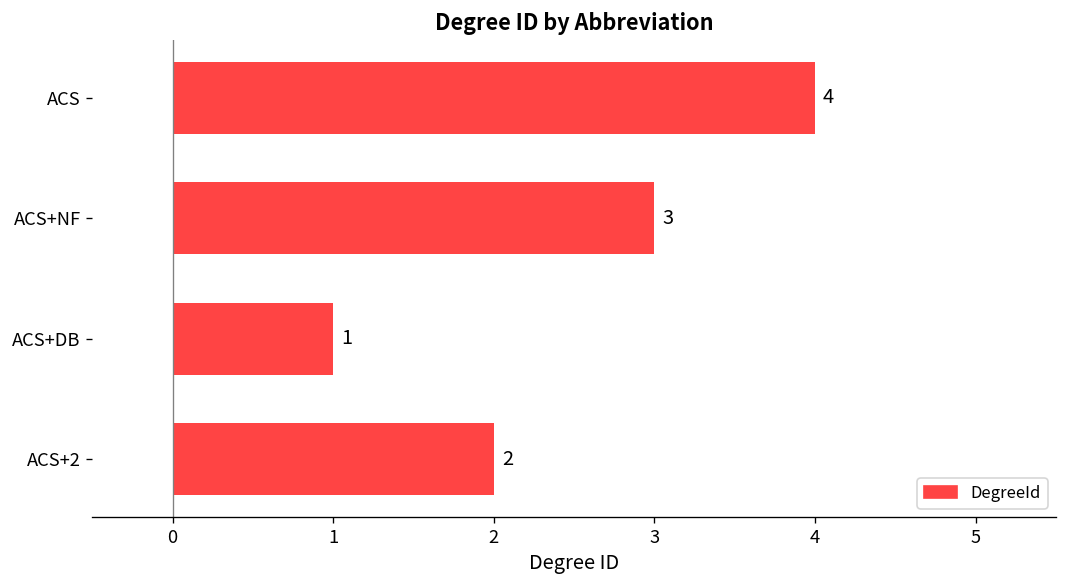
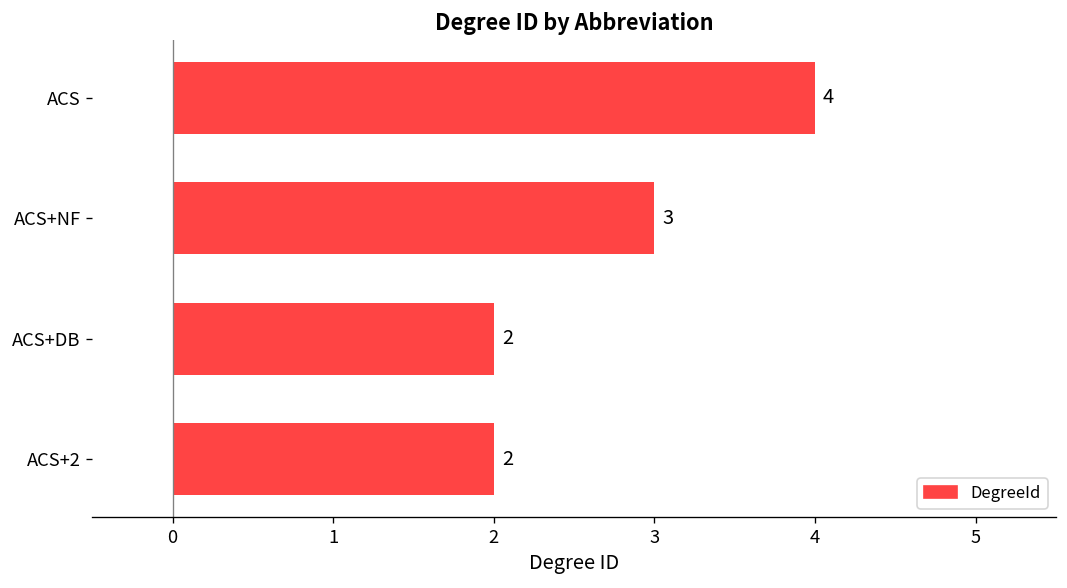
ACS+DB: 1 -> 2
